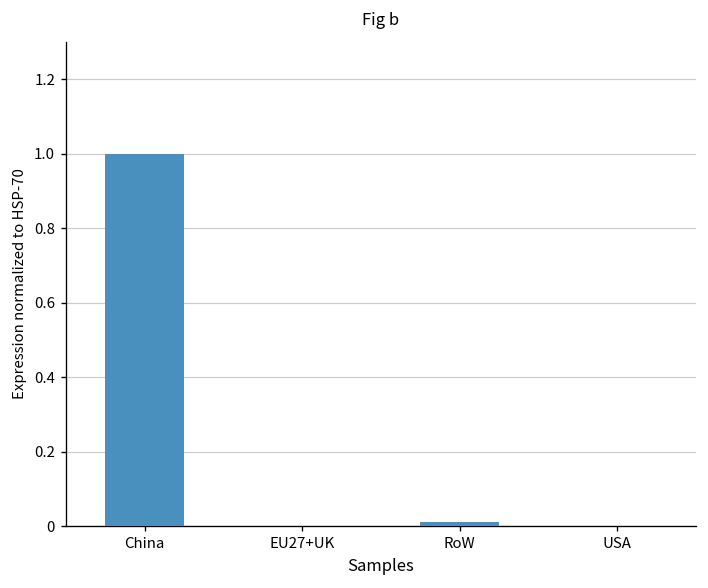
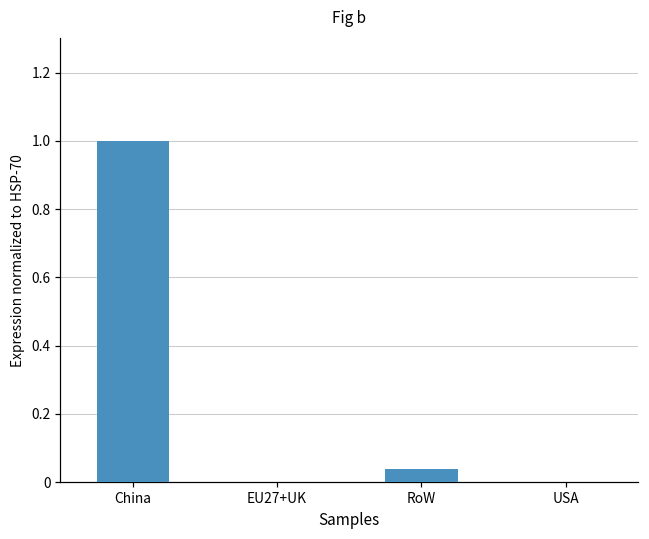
RoW: 0.01 -> 0.04
